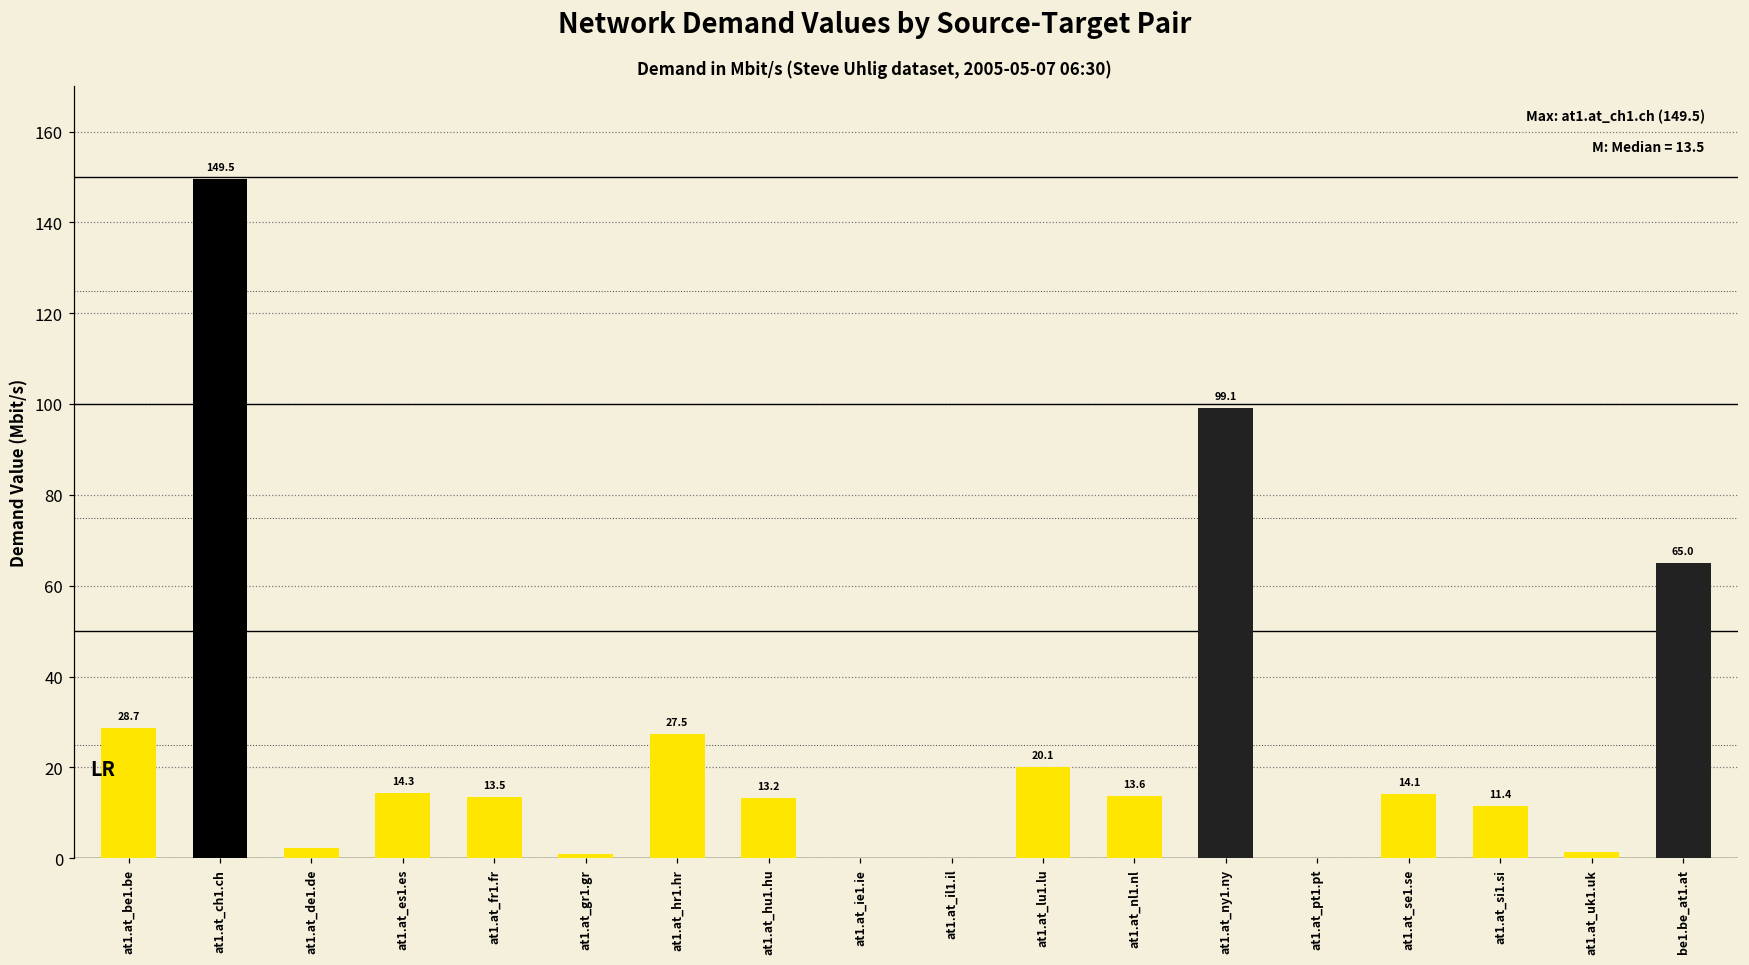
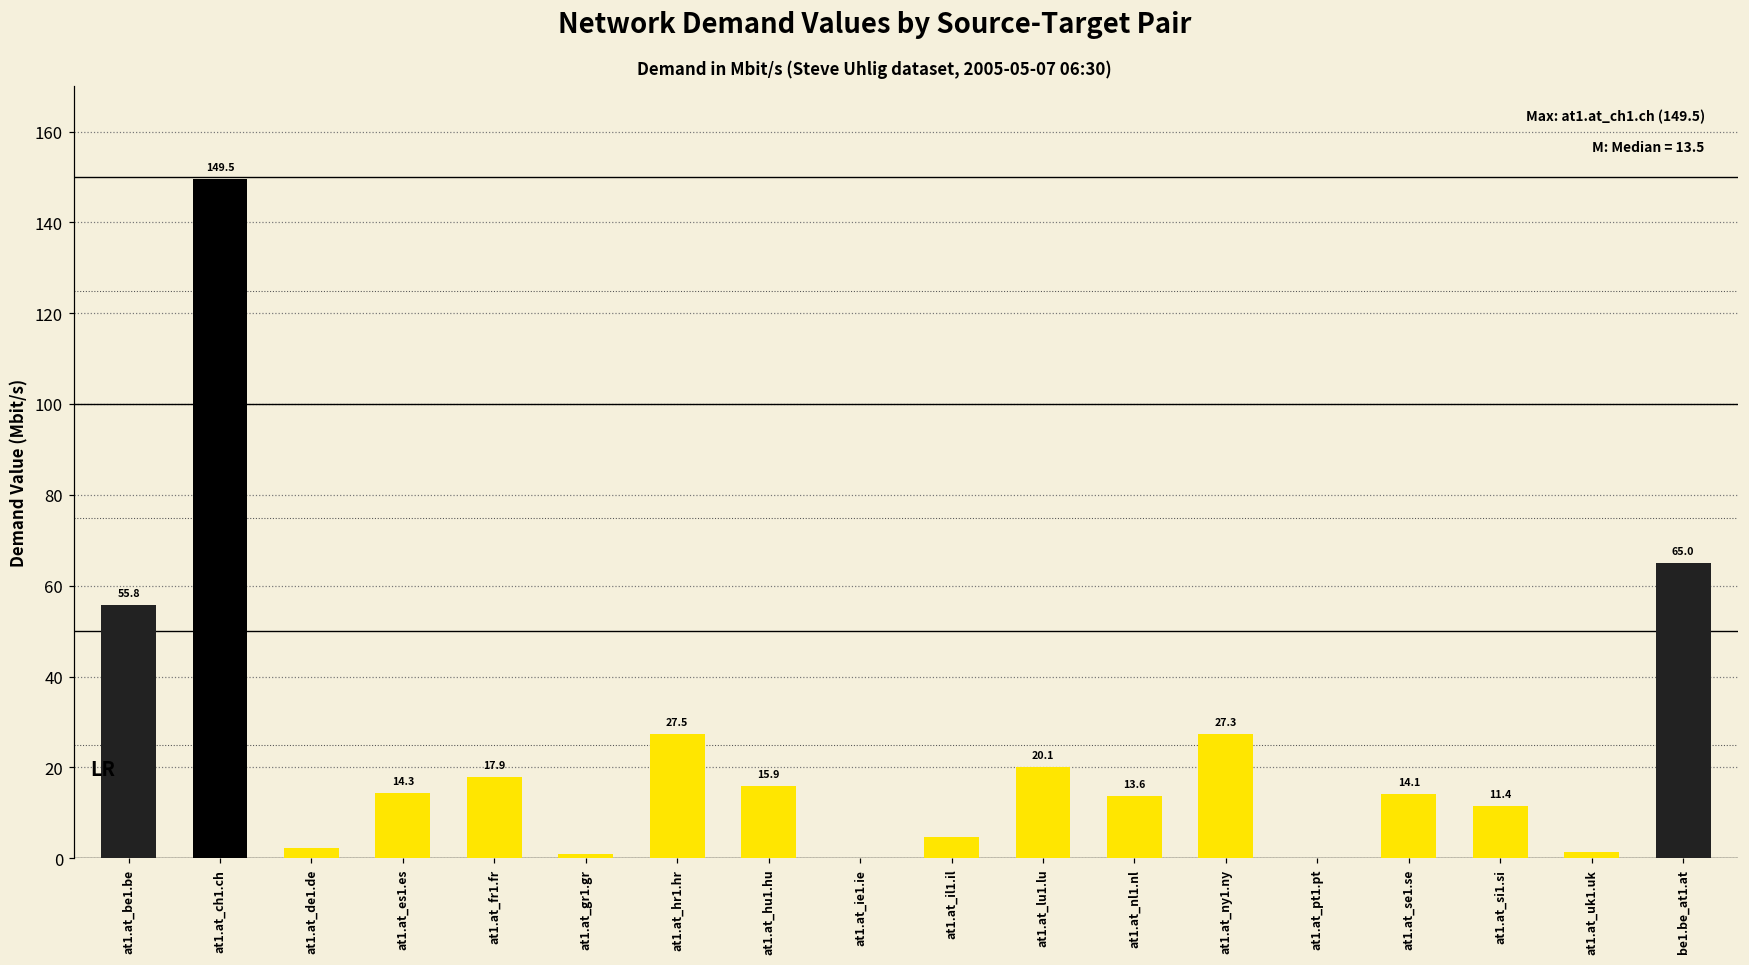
at1.at_be1.be: 28.7 -> 55.8
at1.at_fr1.fr: 13.5 -> 17.9
at1.at_hu1.hu: 13.2 -> 15.9
at1.at_il1.il: 0 -> 5
at1.at_ny1.ny: 99.1 -> 27.3
